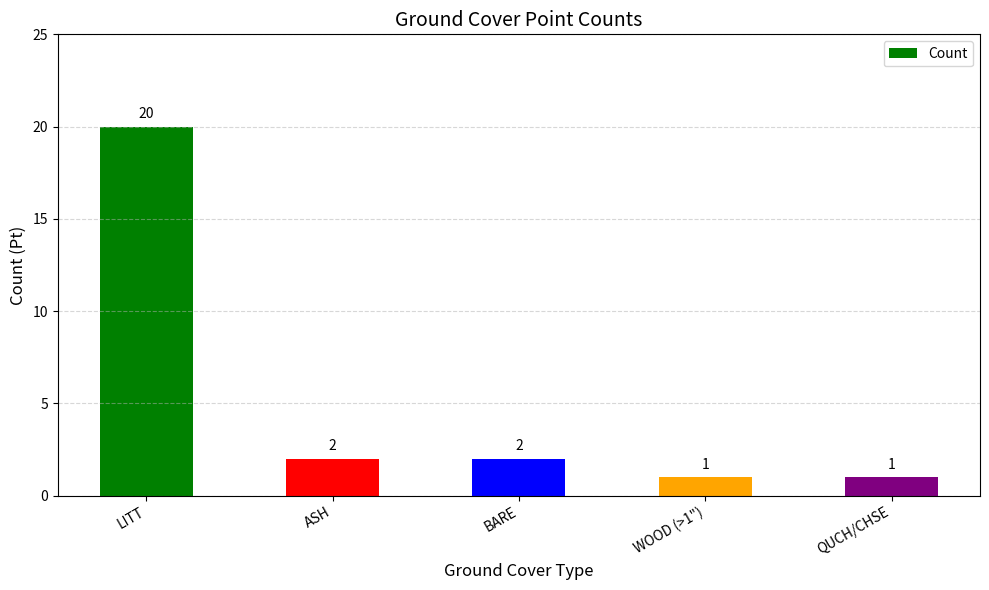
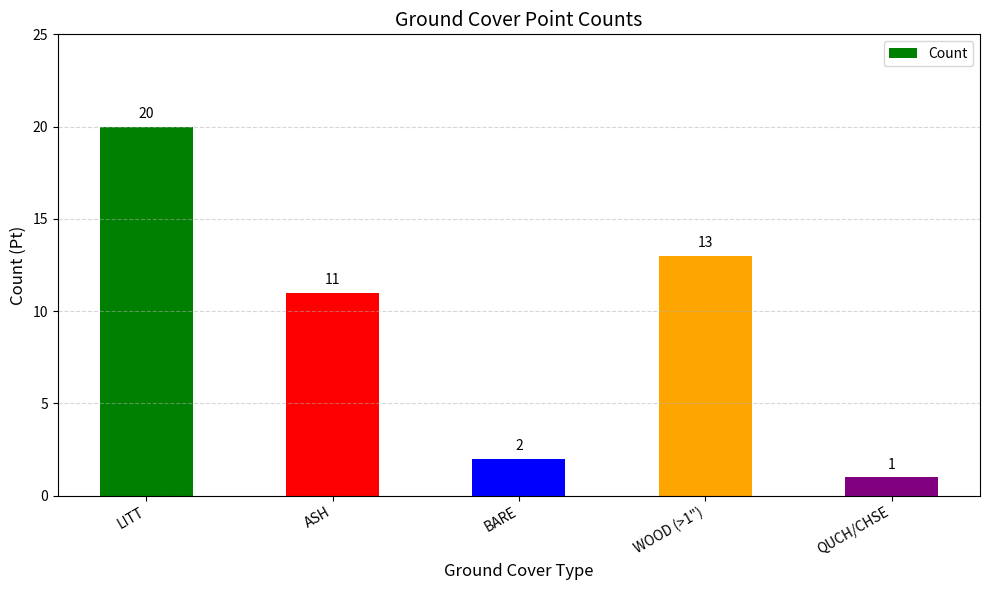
ASH: 2 -> 11
WOOD (>1"): 1 -> 13
